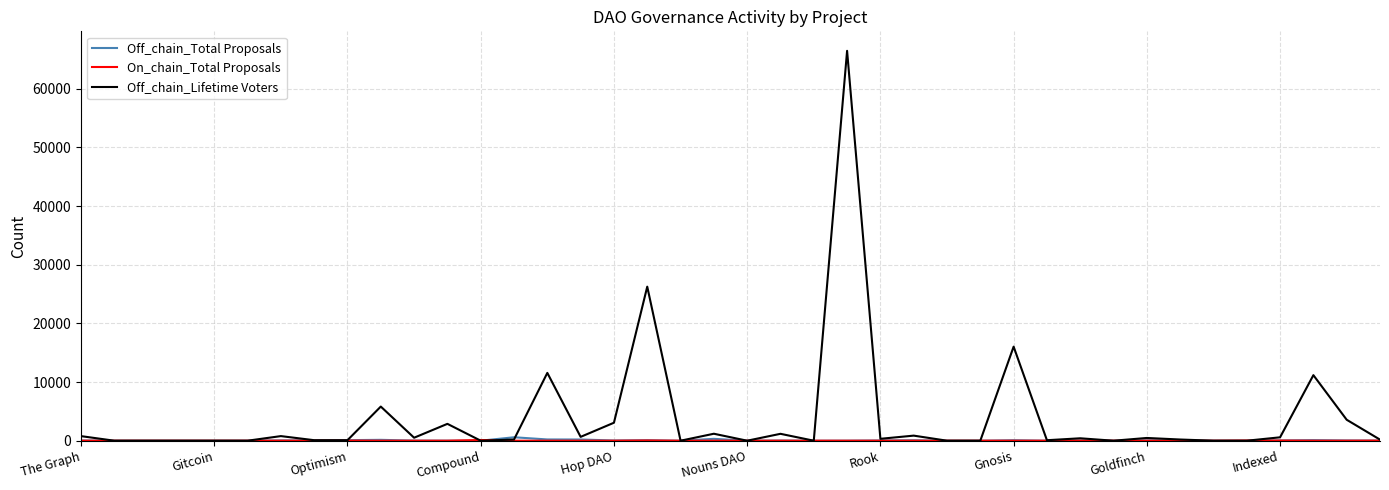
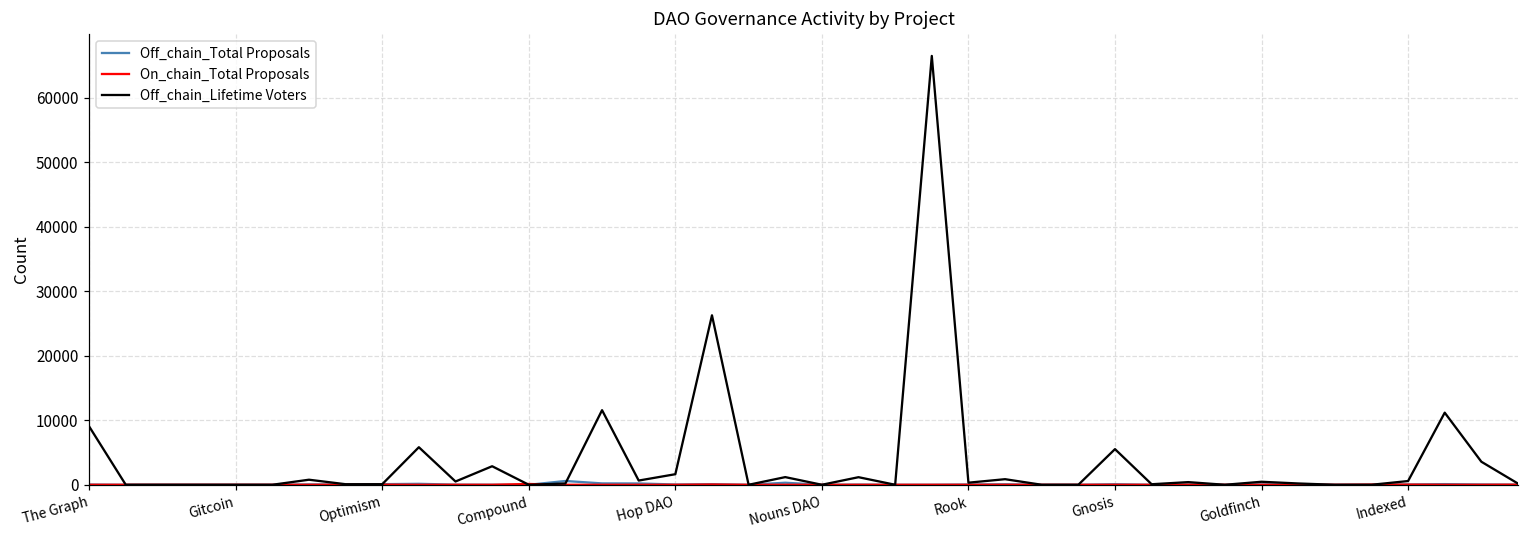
Off_chain_Lifetime Voters, The Graph: 1000 -> 9000
Off_chain_Lifetime Voters, Hop DAO: 3000 -> 2000
Off_chain_Lifetime Voters, Gnosis: 16000 -> 6000
